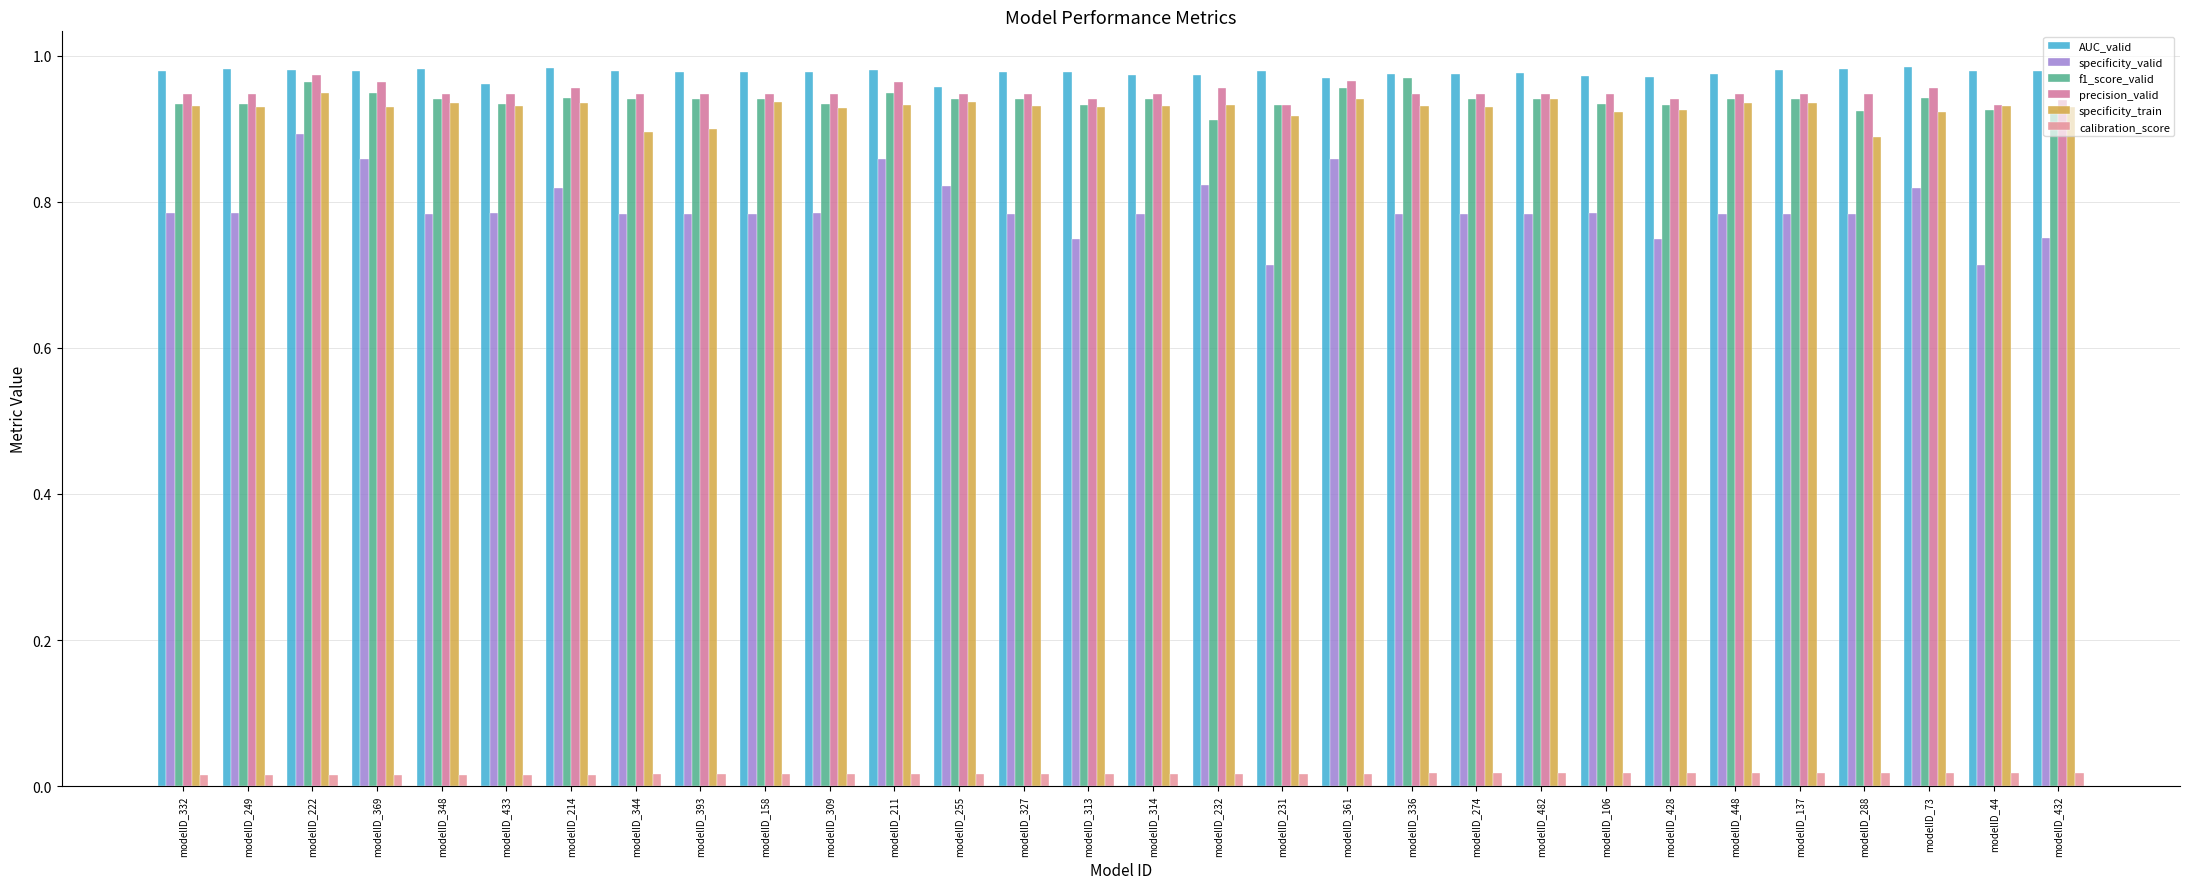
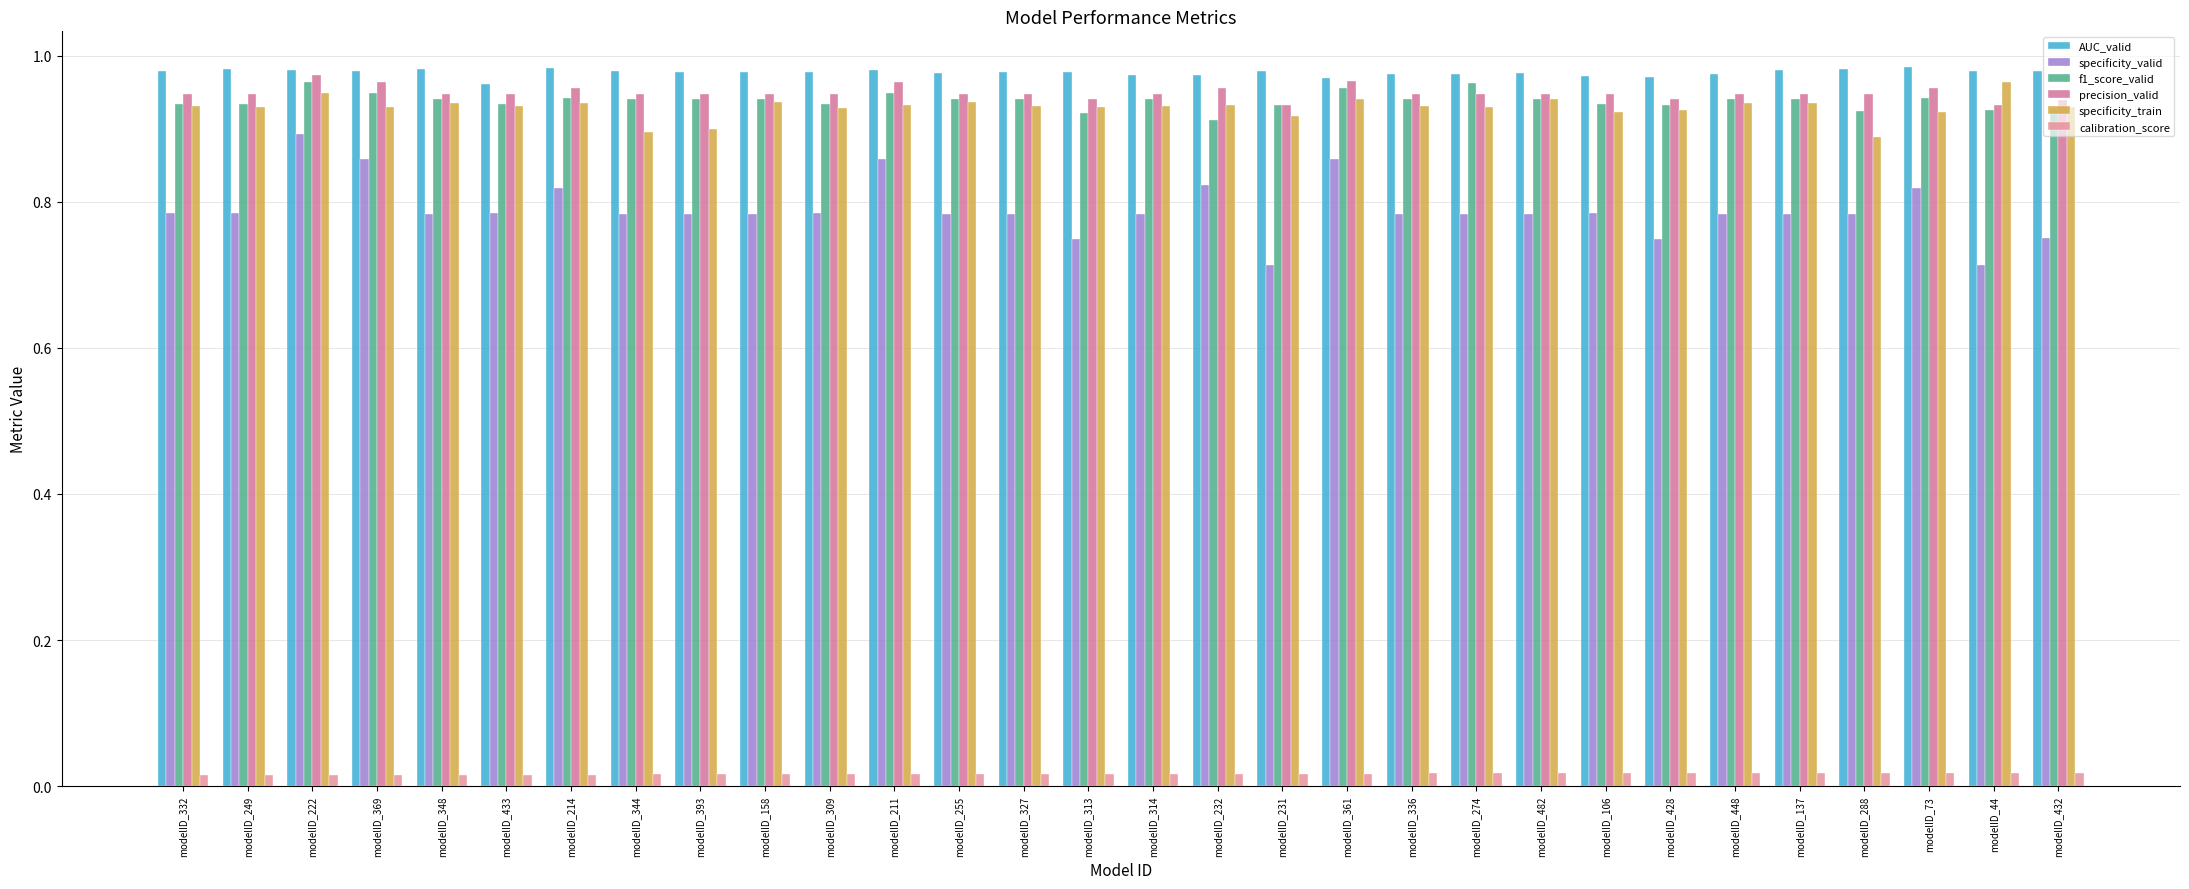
AUC_valid, modelID_255: 0.96 -> 0.98
specificity_valid, modelID_255: 0.82 -> 0.78
f1_score_valid, modelID_313: 0.93 -> 0.92
f1_score_valid, modelID_336: 0.97 -> 0.94
f1_score_valid, modelID_274: 0.94 -> 0.96
specificity_train, modelID_44: 0.93 -> 0.96
